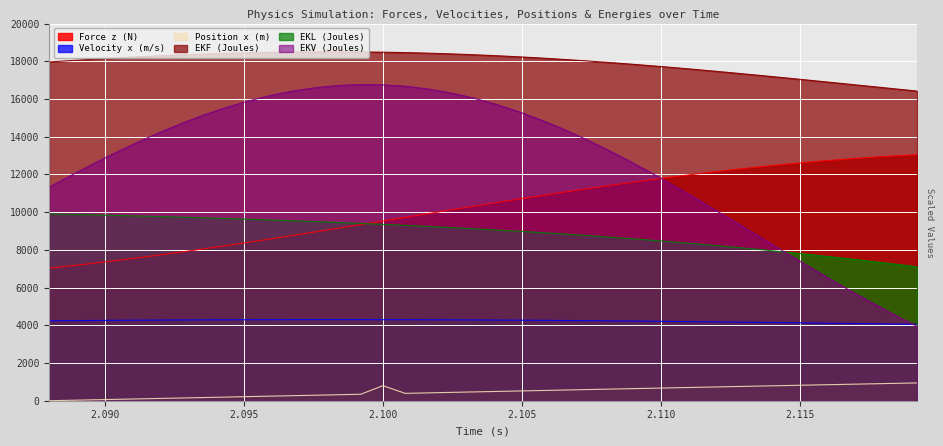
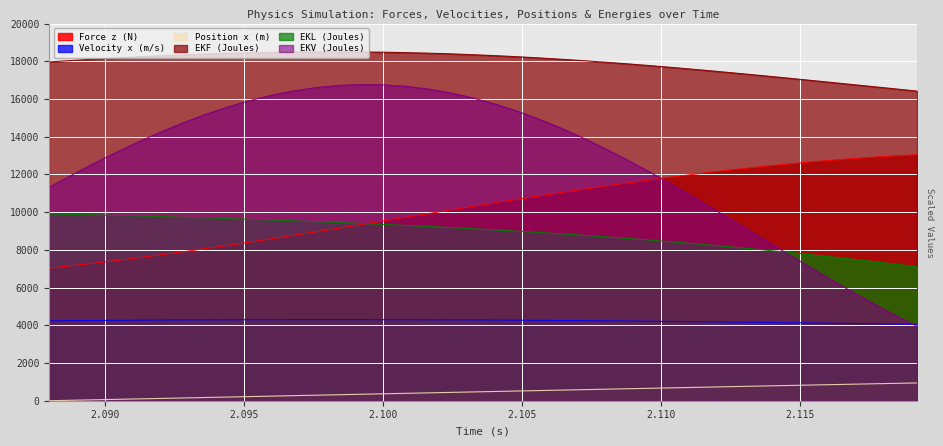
Position x (m), 2.100: 800 -> 400
